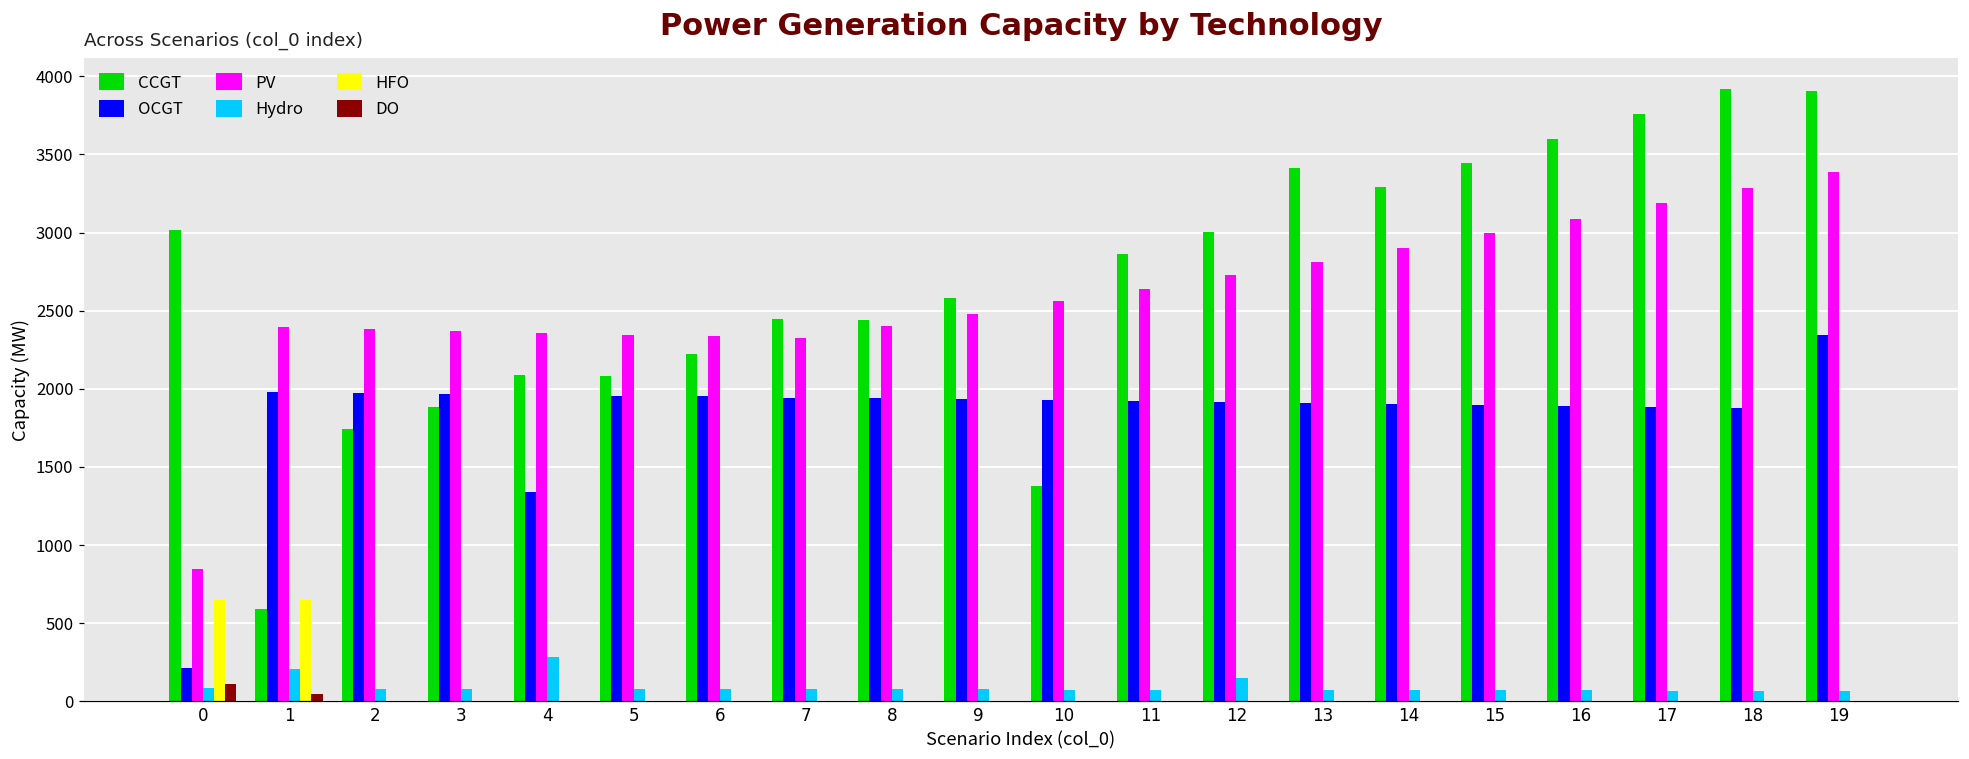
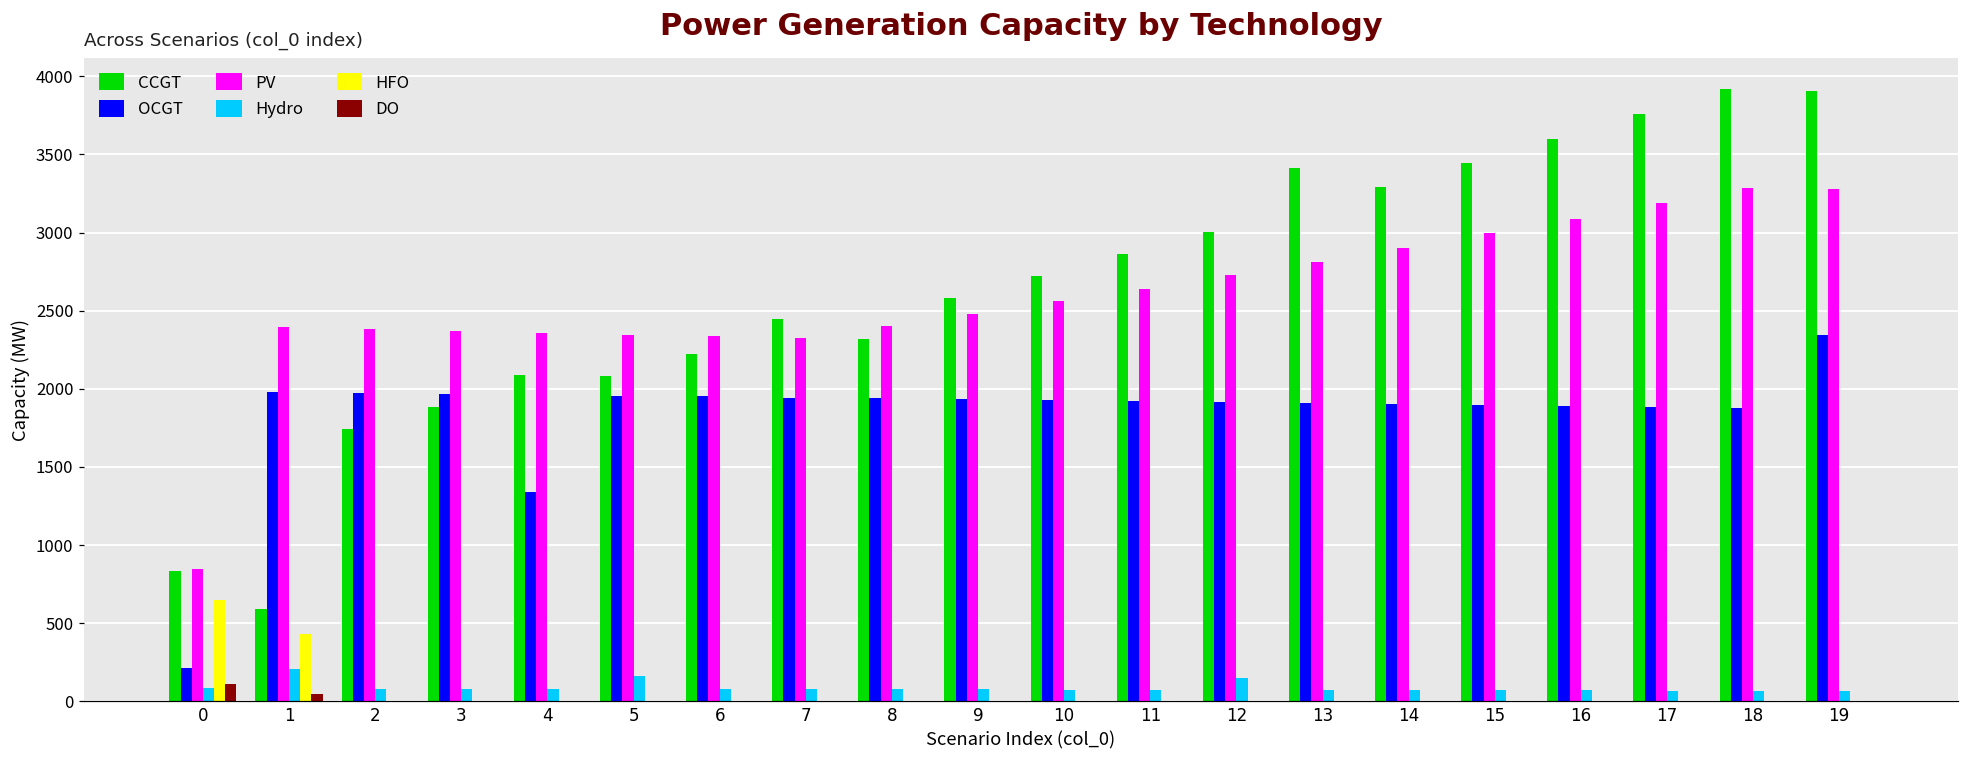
CCGT, 0: 3020 -> 840
HFO, 1: 650 -> 430
Hydro, 4: 280 -> 80
Hydro, 5: 80 -> 160
CCGT, 8: 2440 -> 2320
CCGT, 10: 1380 -> 2720
PV, 19: 3390 -> 3280
